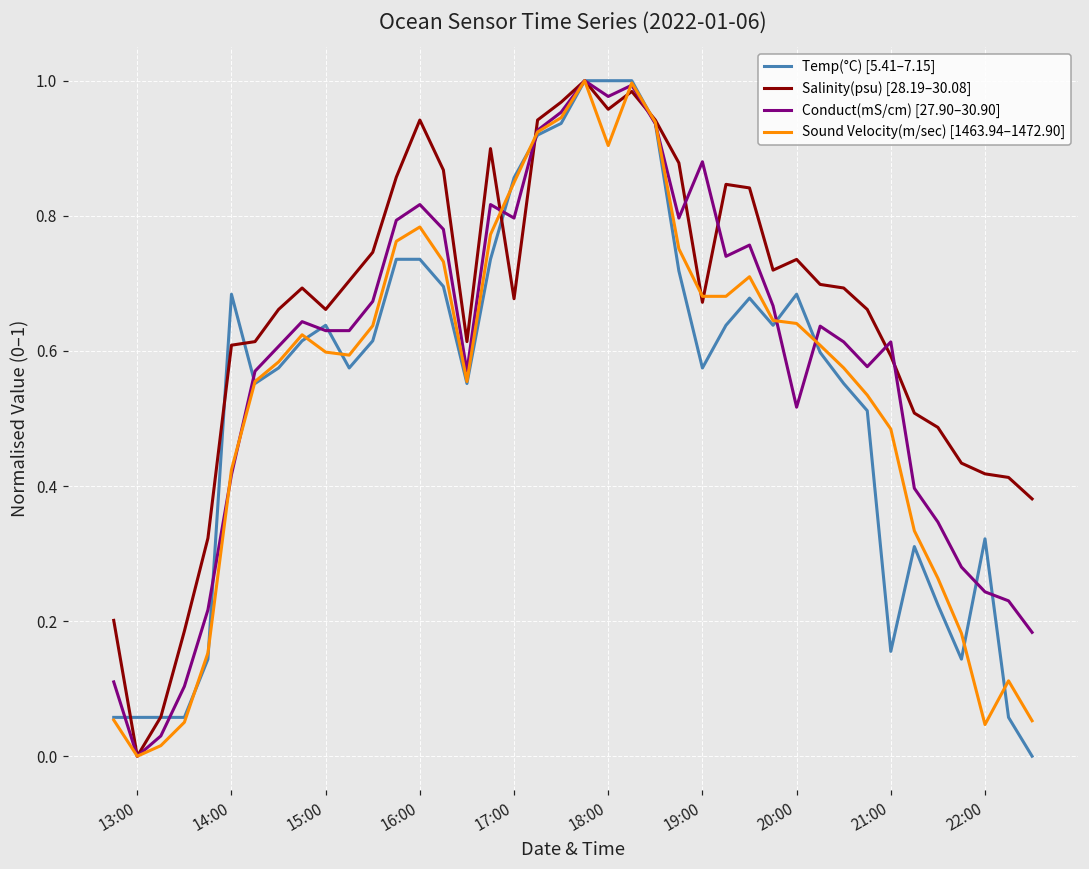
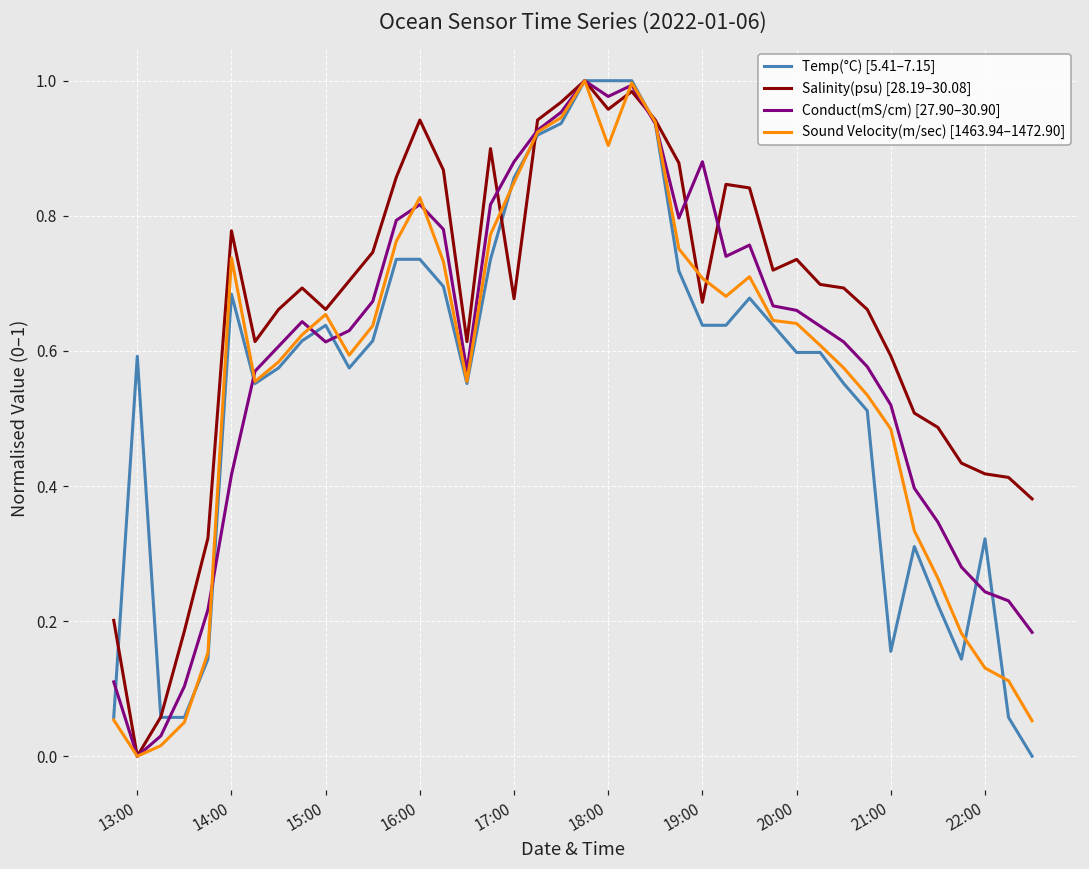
Temp(°C) [5.41–7.15], 13:00: 0.06 -> 0.59
Salinity(psu) [28.19–30.08], 14:00: 0.61 -> 0.78
Sound Velocity(m/sec) [1463.94–1472.90], 14:00: 0.42 -> 0.74
Conduct(mS/cm) [27.90–30.90], 15:00: 0.63 -> 0.61
Sound Velocity(m/sec) [1463.94–1472.90], 15:00: 0.60 -> 0.65
Sound Velocity(m/sec) [1463.94–1472.90], 16:00: 0.78 -> 0.83
Conduct(mS/cm) [27.90–30.90], 17:00: 0.80 -> 0.88
Temp(°C) [5.41–7.15], 19:00: 0.57 -> 0.64
Sound Velocity(m/sec) [1463.94–1472.90], 19:00: 0.68 -> 0.71
Temp(°C) [5.41–7.15], 20:00: 0.68 -> 0.60
Conduct(mS/cm) [27.90–30.90], 20:00: 0.52 -> 0.66
Conduct(mS/cm) [27.90–30.90], 21:00: 0.61 -> 0.52
Sound Velocity(m/sec) [1463.94–1472.90], 22:00: 0.05 -> 0.13
